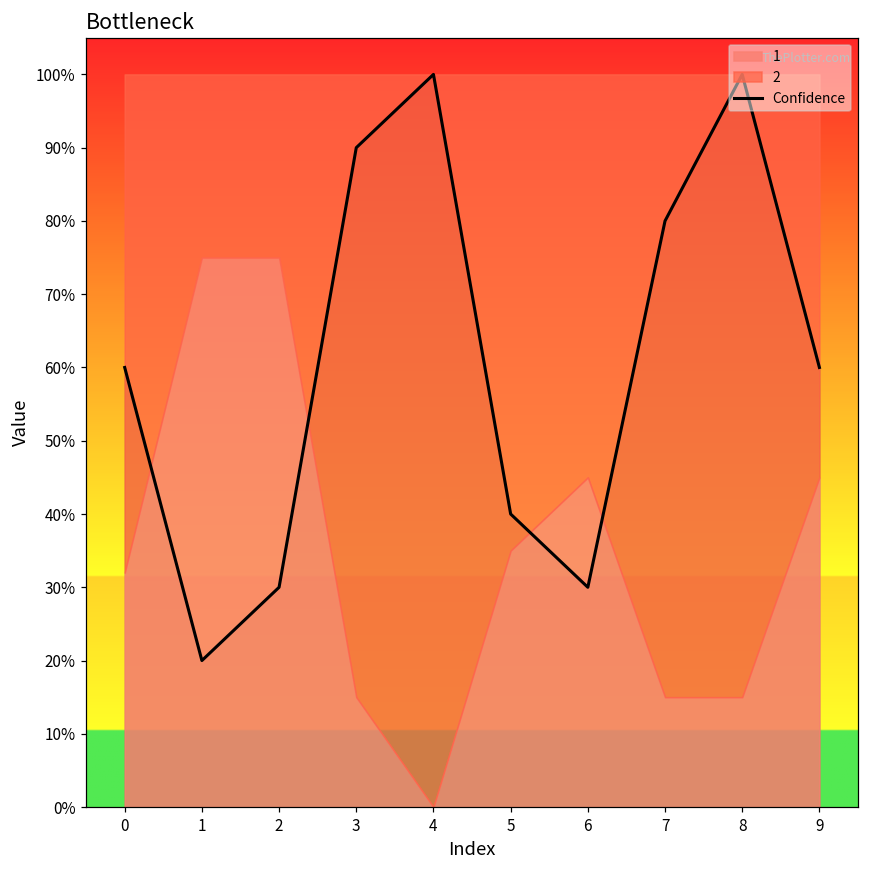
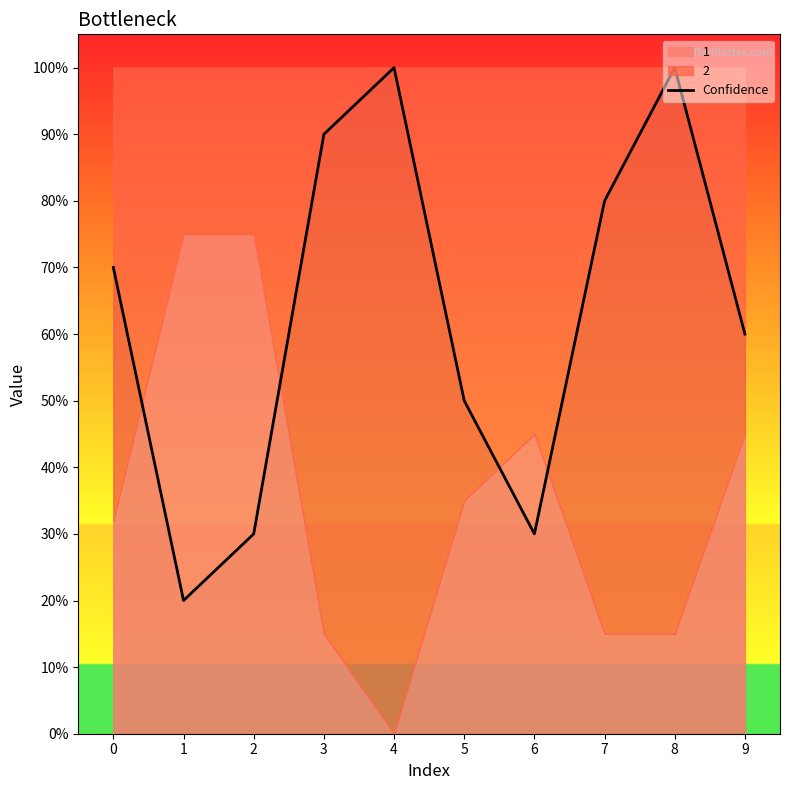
Confidence, 0: 60% -> 70%
Confidence, 5: 40% -> 50%
